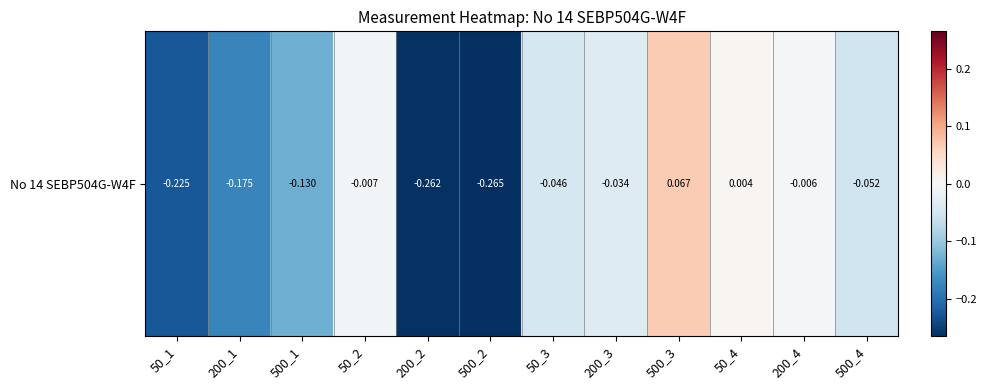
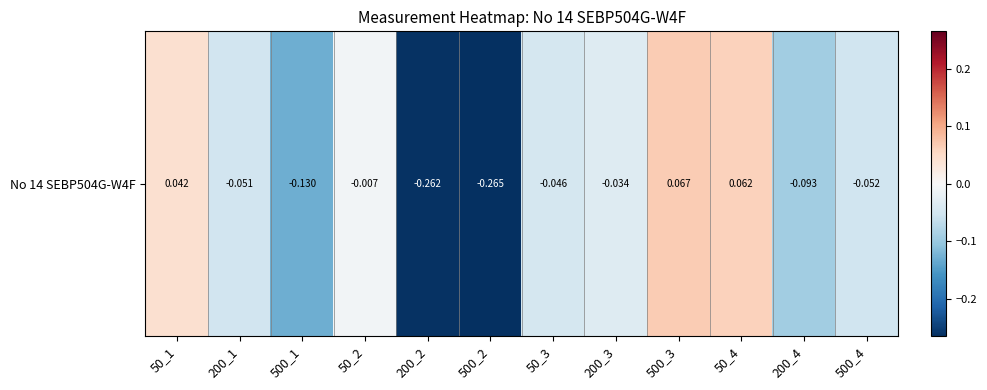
No 14 SEBP504G-W4F, 50_1: -0.225 -> 0.042
No 14 SEBP504G-W4F, 200_1: -0.175 -> -0.051
No 14 SEBP504G-W4F, 50_4: 0.004 -> 0.062
No 14 SEBP504G-W4F, 200_4: -0.006 -> -0.093
